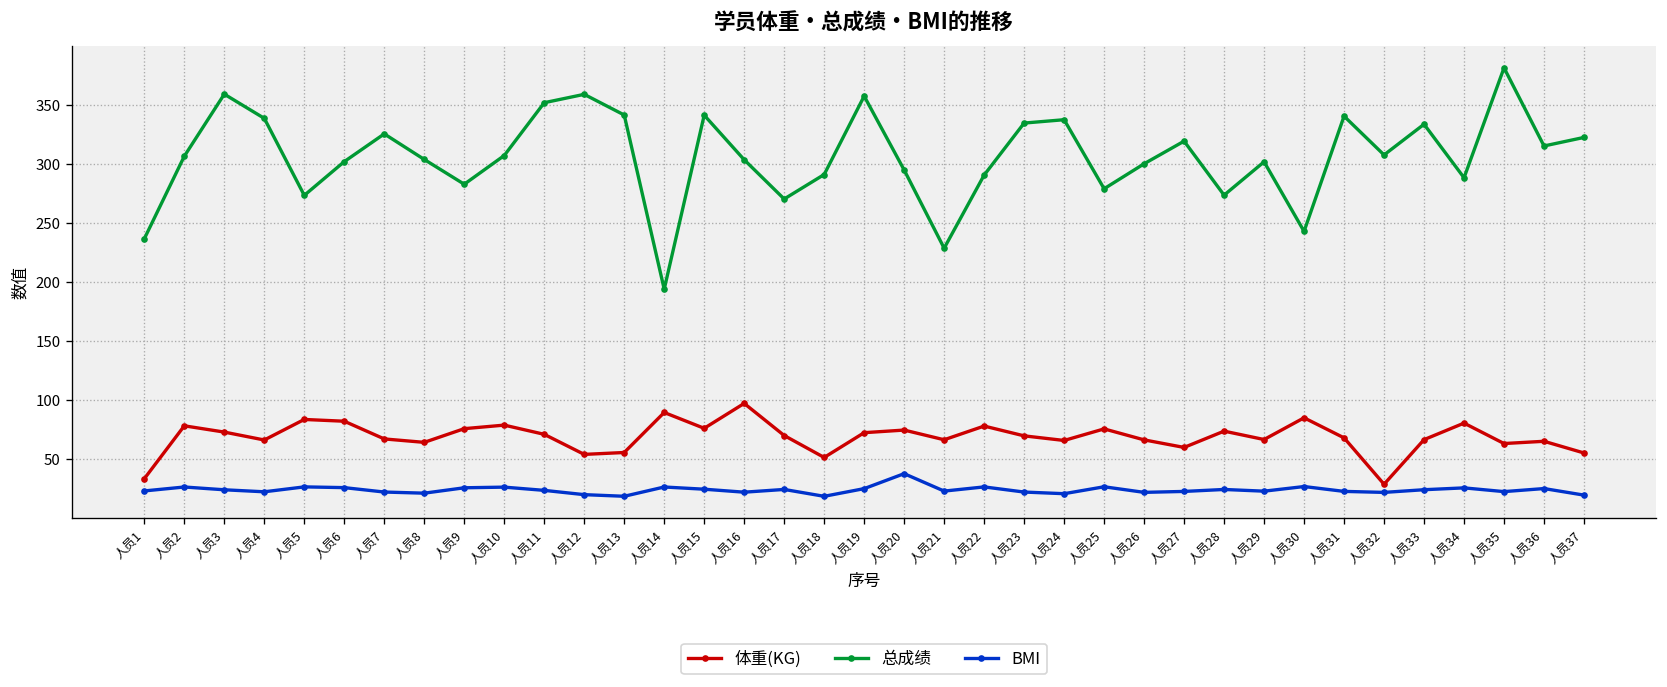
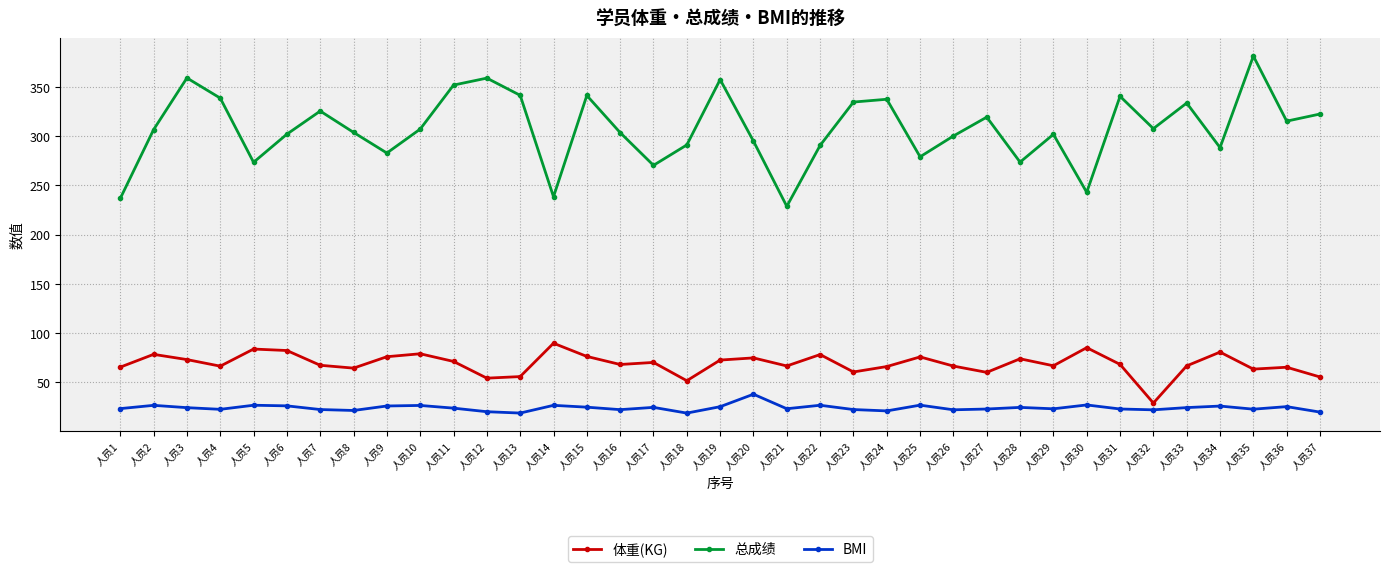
体重(KG), 人员1: 30 -> 70
总成绩, 人员14: 190 -> 240
体重(KG), 人员16: 100 -> 70
体重(KG), 人员23: 70 -> 60
